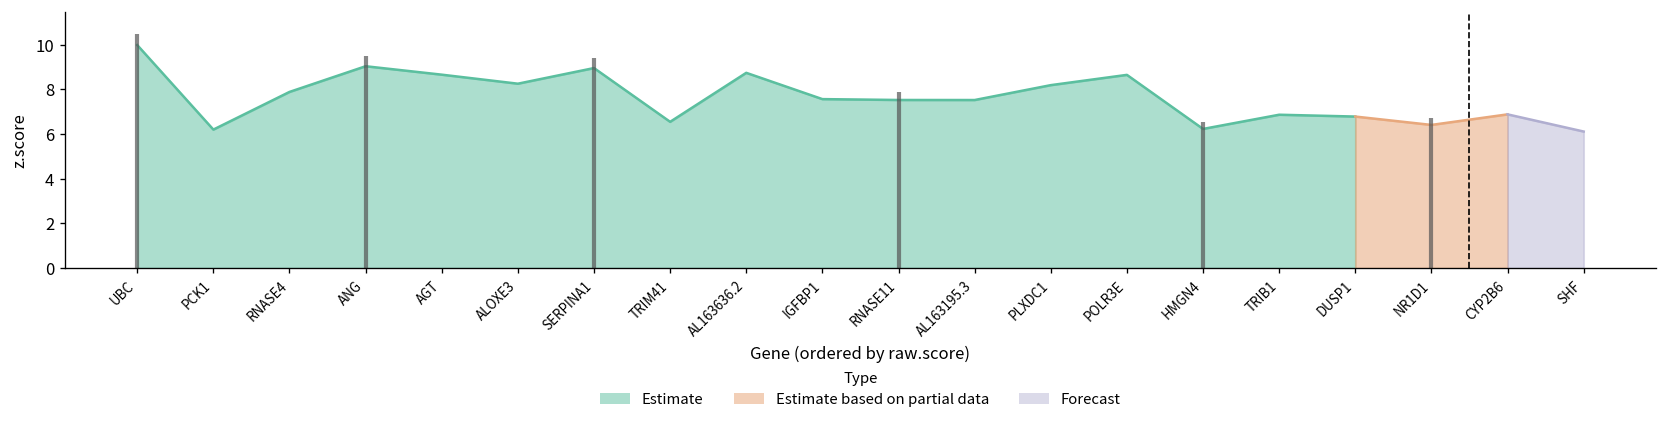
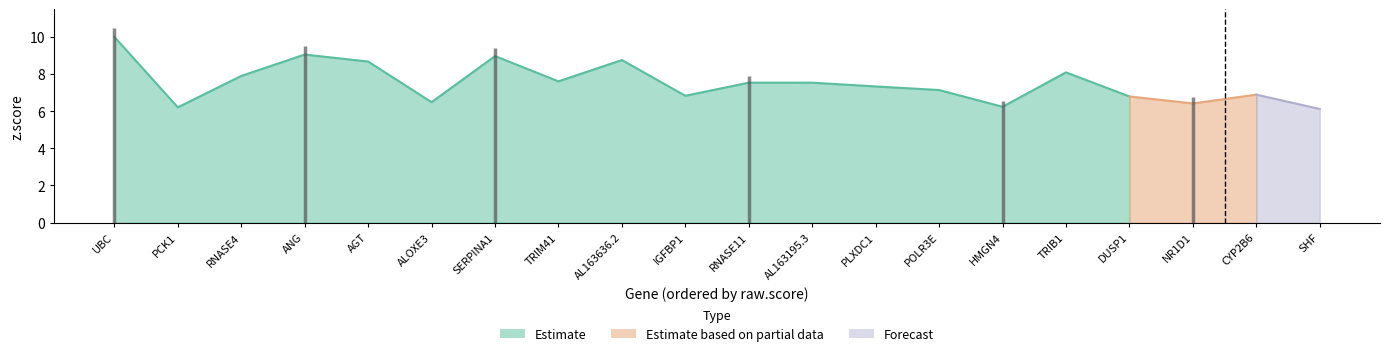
Estimate, ALOXE3: 8.3 -> 6.5
Estimate, TRIM41: 6.5 -> 7.6
Estimate, IGFBP1: 7.6 -> 6.8
Estimate, PLXDC1: 8.2 -> 7.3
Estimate, POLR3E: 8.6 -> 7.1
Estimate, TRIB1: 6.9 -> 8.1
